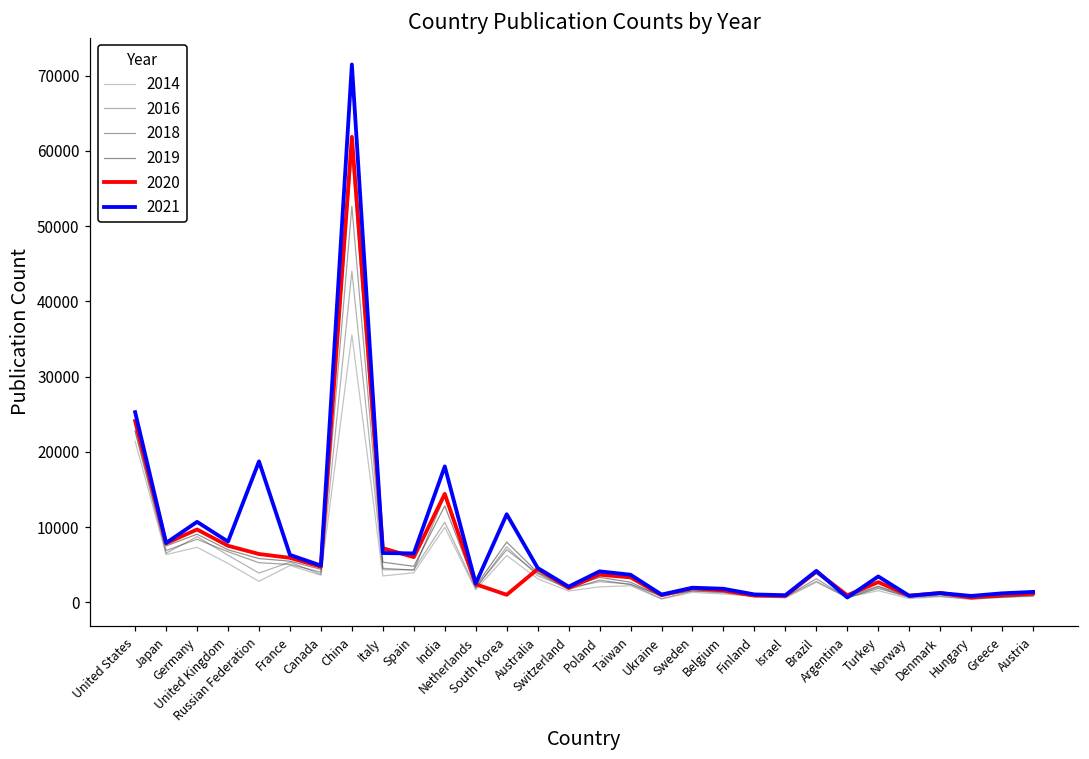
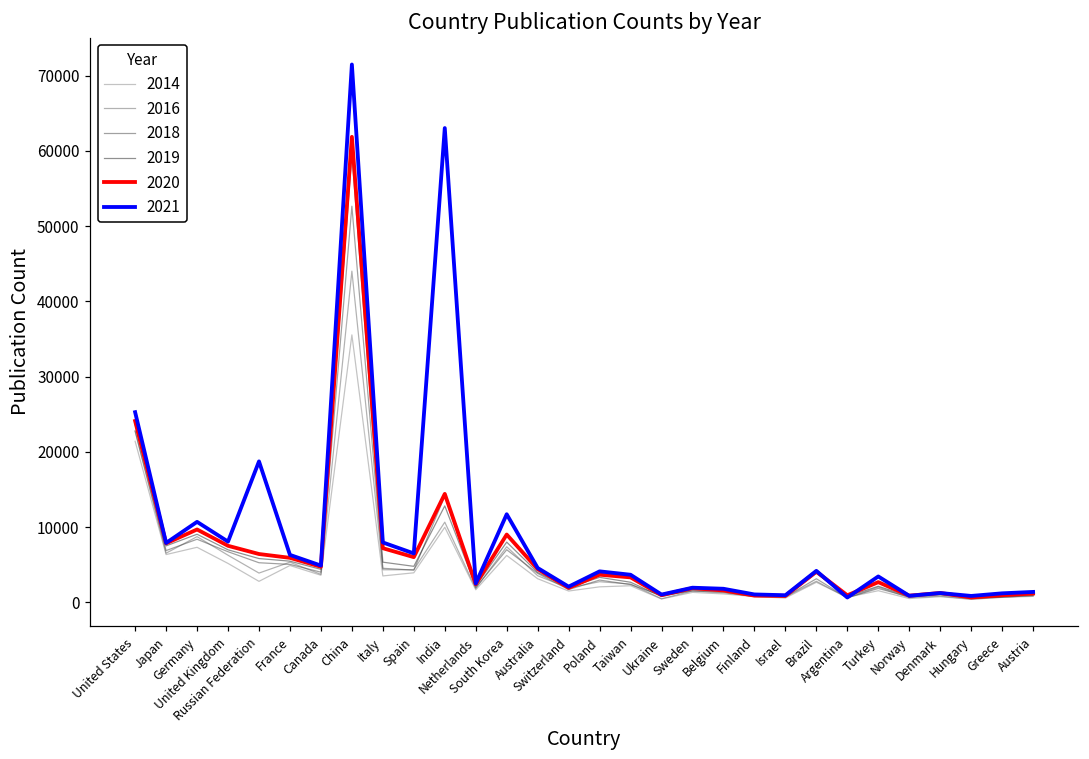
2021, Italy: 7000 -> 8000
2021, India: 18000 -> 63000
2020, South Korea: 1000 -> 9000
